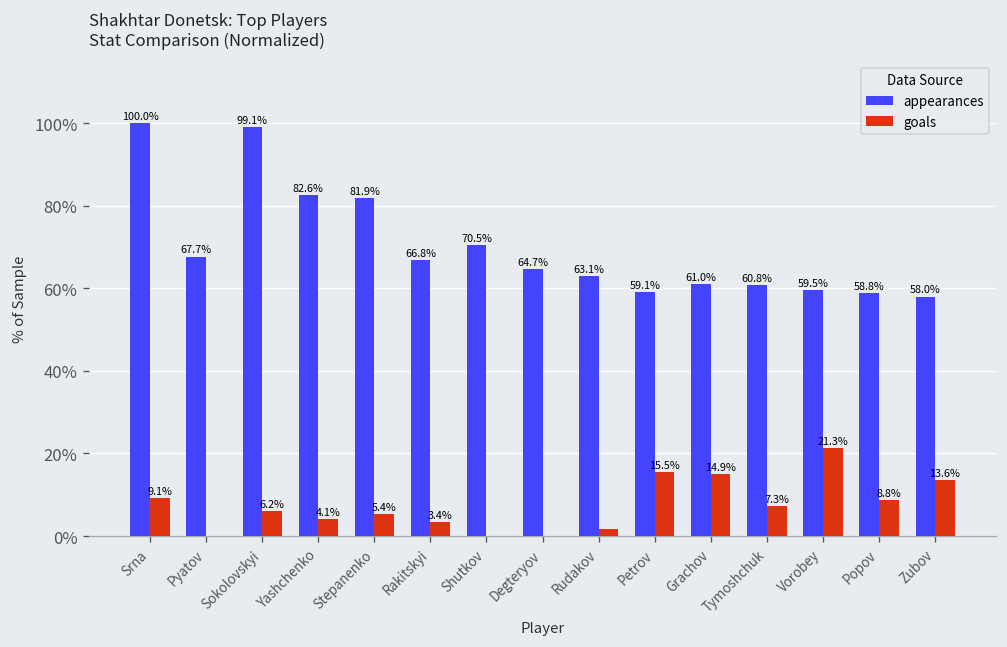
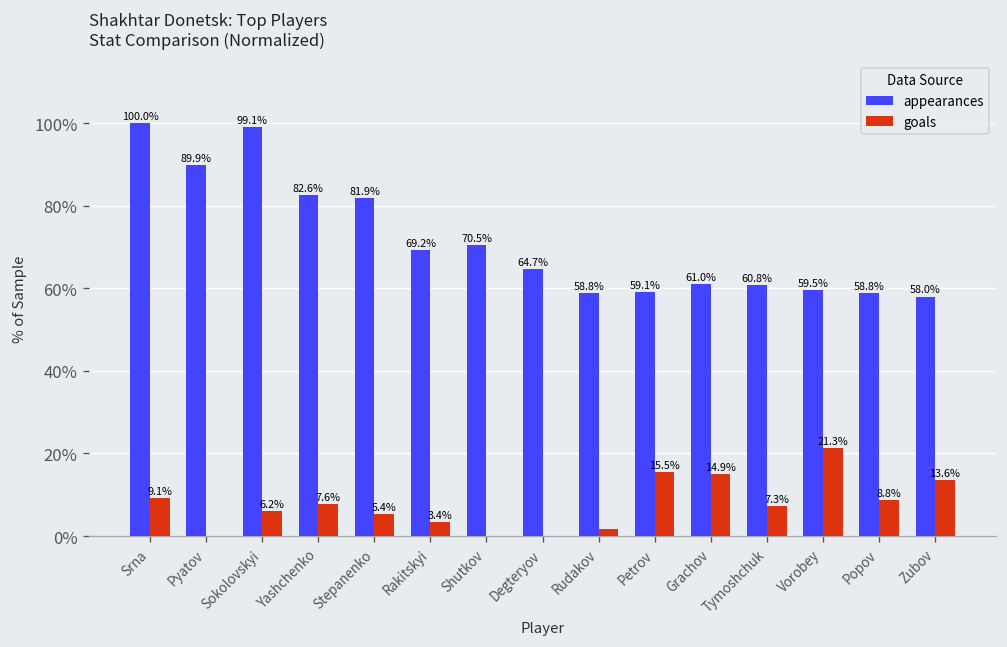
appearances, Pyatov: 67.7% -> 89.9%
goals, Yashchenko: 4.1% -> 7.6%
appearances, Rakitskyi: 66.8% -> 69.2%
appearances, Rudakov: 63.1% -> 58.8%
